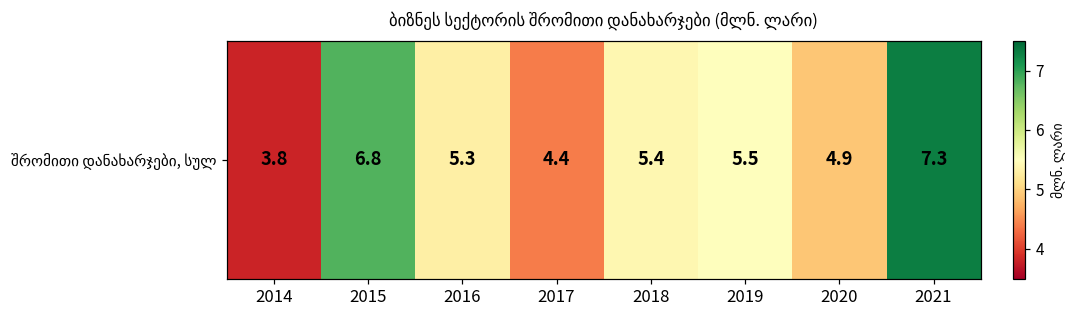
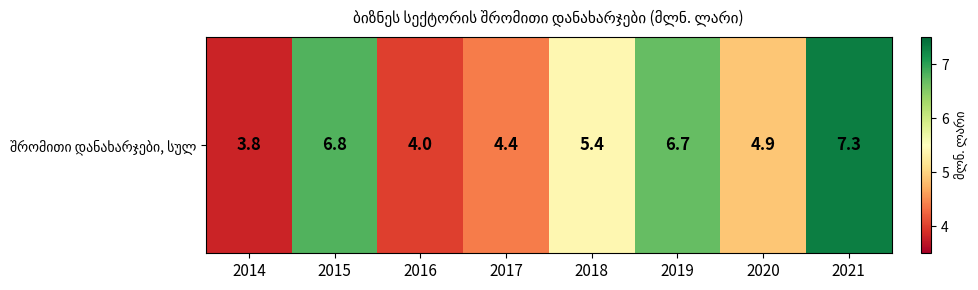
შრომითი დანახარჯები, სულ, 2016: 5.3 -> 4.0
შრომითი დანახარჯები, სულ, 2019: 5.5 -> 6.7
